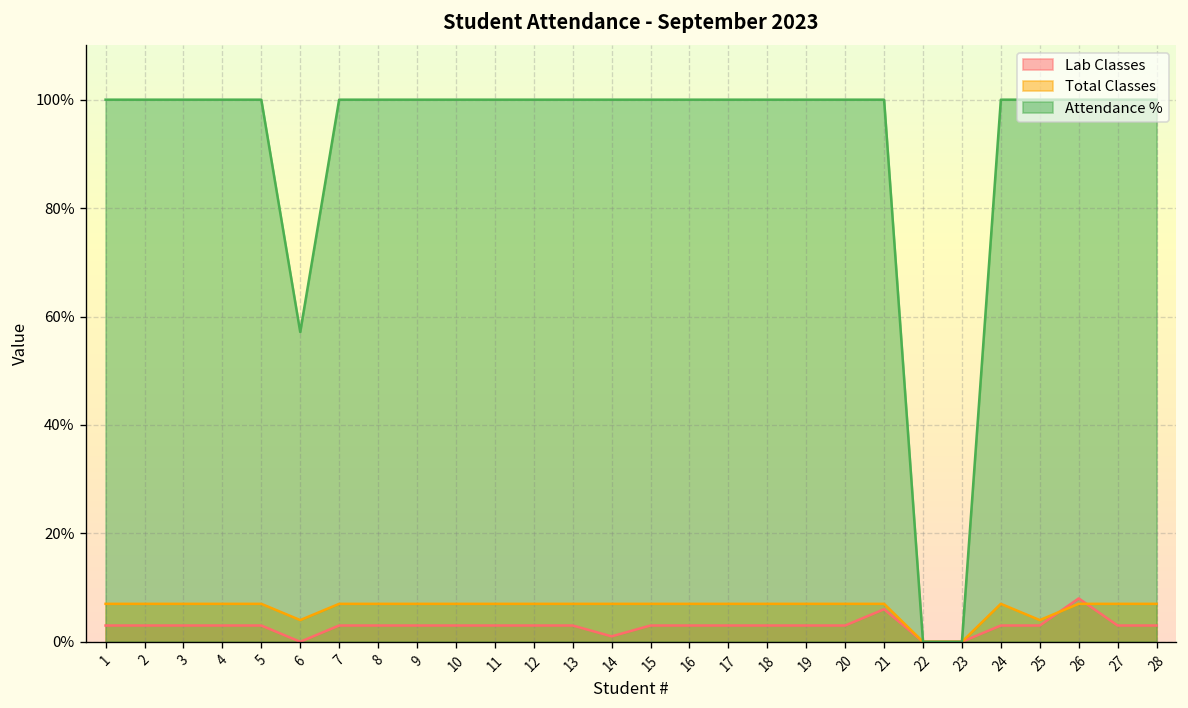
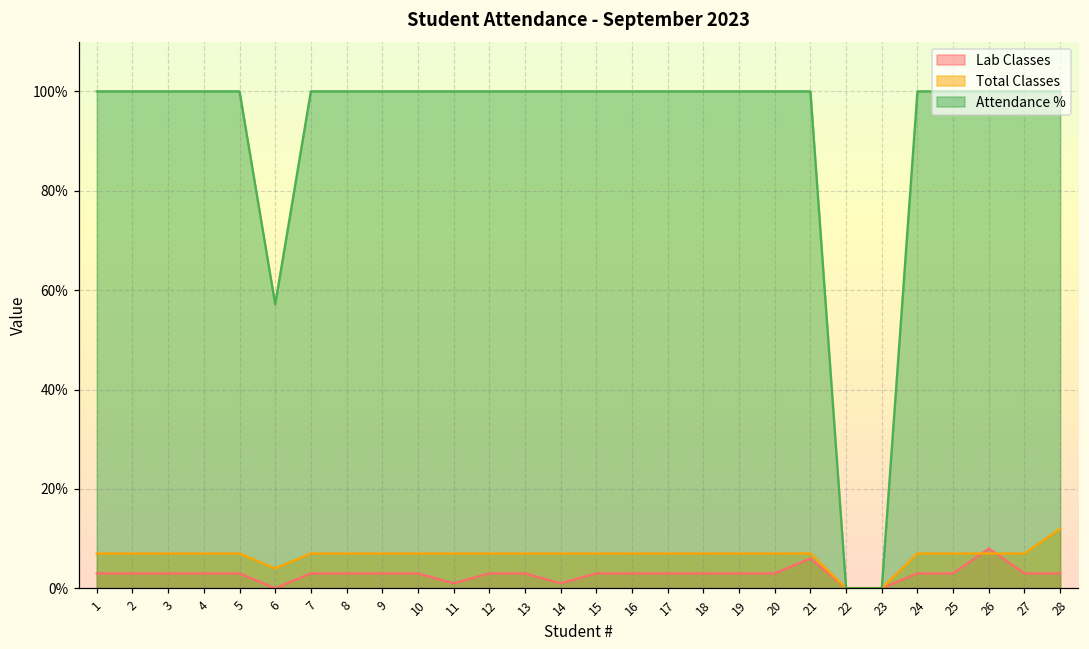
Lab Classes, 11: 3% -> 1%
Total Classes, 25: 4% -> 7%
Total Classes, 28: 7% -> 12%
